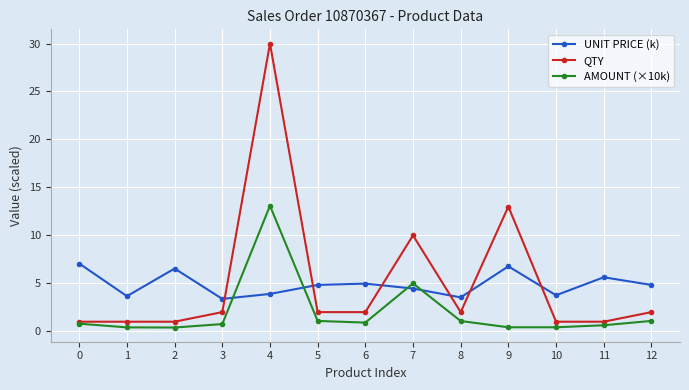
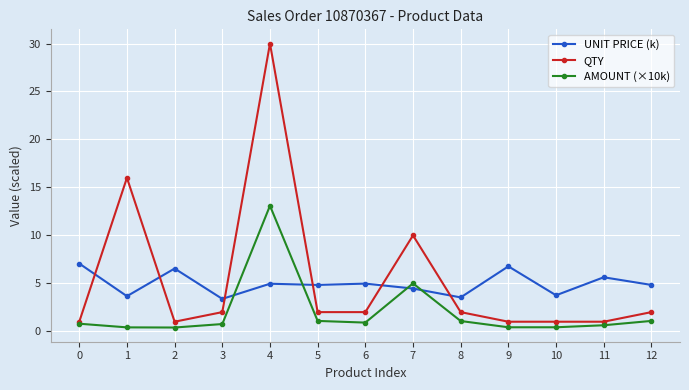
QTY, 1: 1 -> 16
UNIT PRICE (k), 4: 4 -> 5
QTY, 9: 13 -> 1
